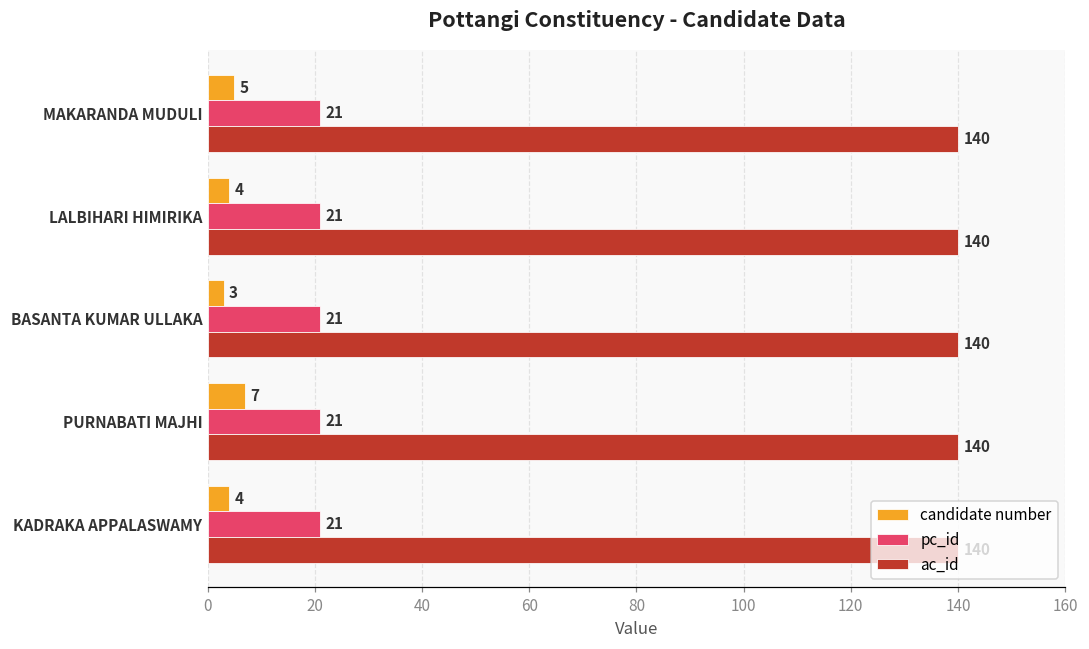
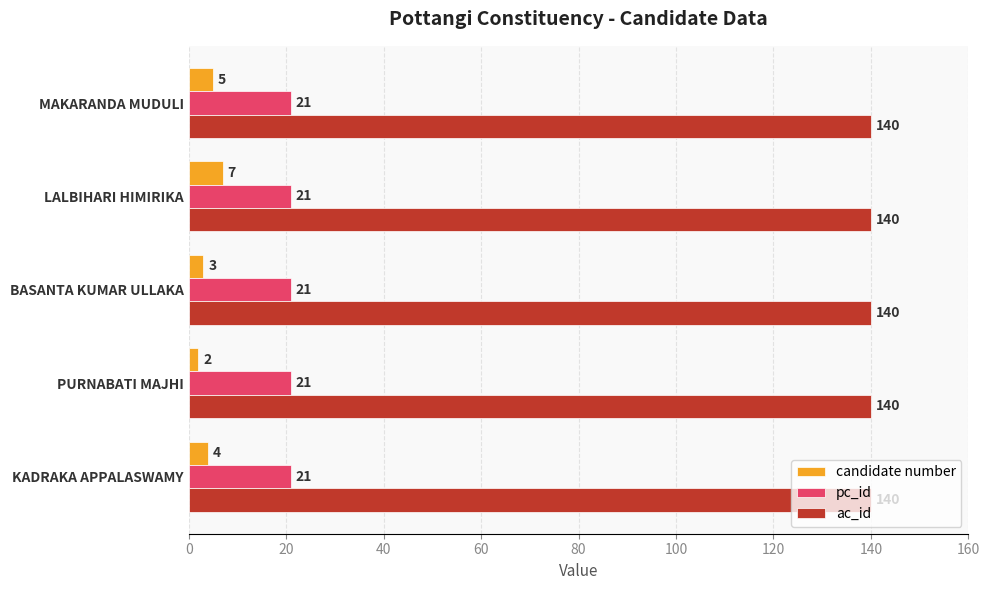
candidate number, LALBIHARI HIMIRIKA: 4 -> 7
candidate number, PURNABATI MAJHI: 7 -> 2
